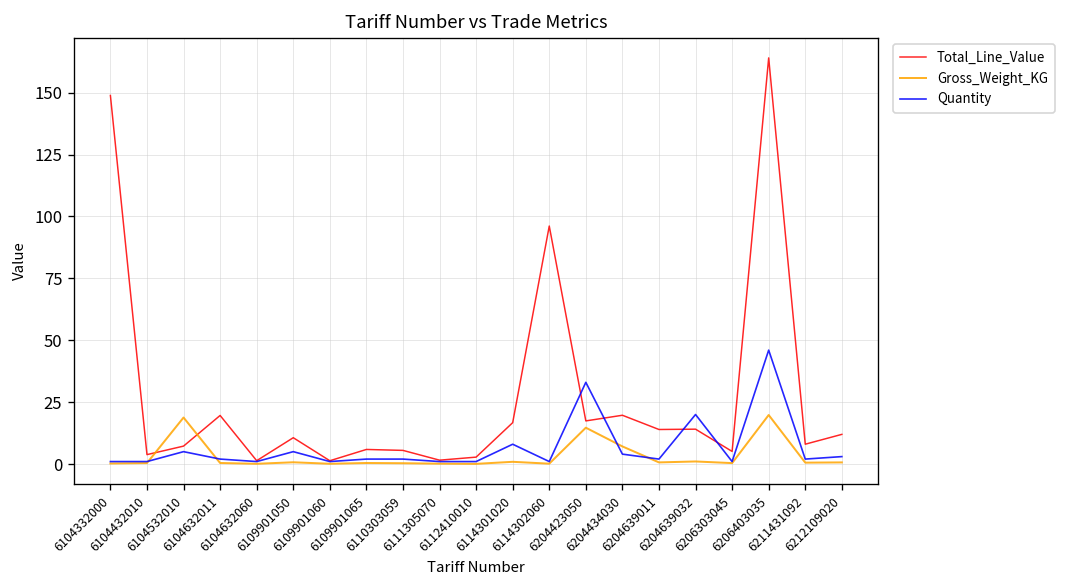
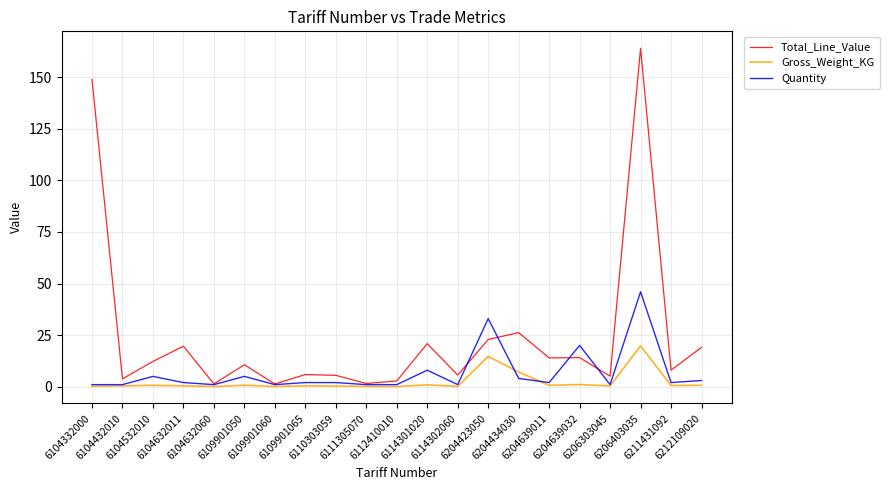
Total_Line_Value, 6104532010: 7 -> 12
Gross_Weight_KG, 6104532010: 19 -> 1
Total_Line_Value, 6114301020: 17 -> 21
Total_Line_Value, 6114302060: 96 -> 6
Total_Line_Value, 6204423050: 17 -> 23
Total_Line_Value, 6204434030: 20 -> 26
Total_Line_Value, 6212109020: 12 -> 19
